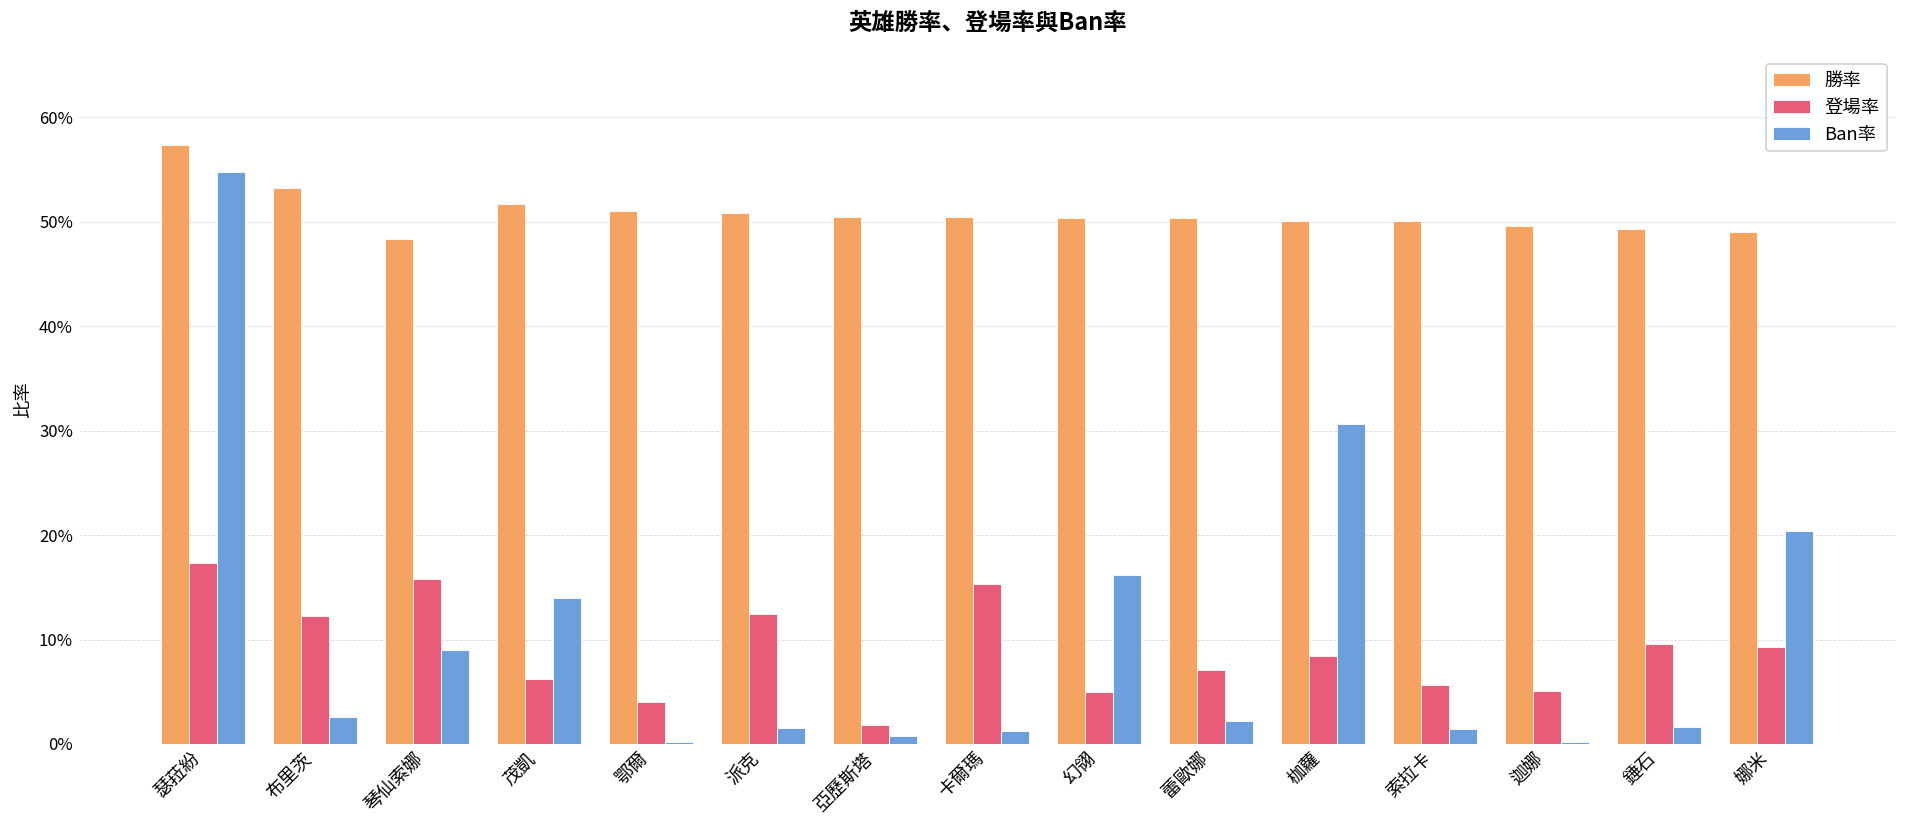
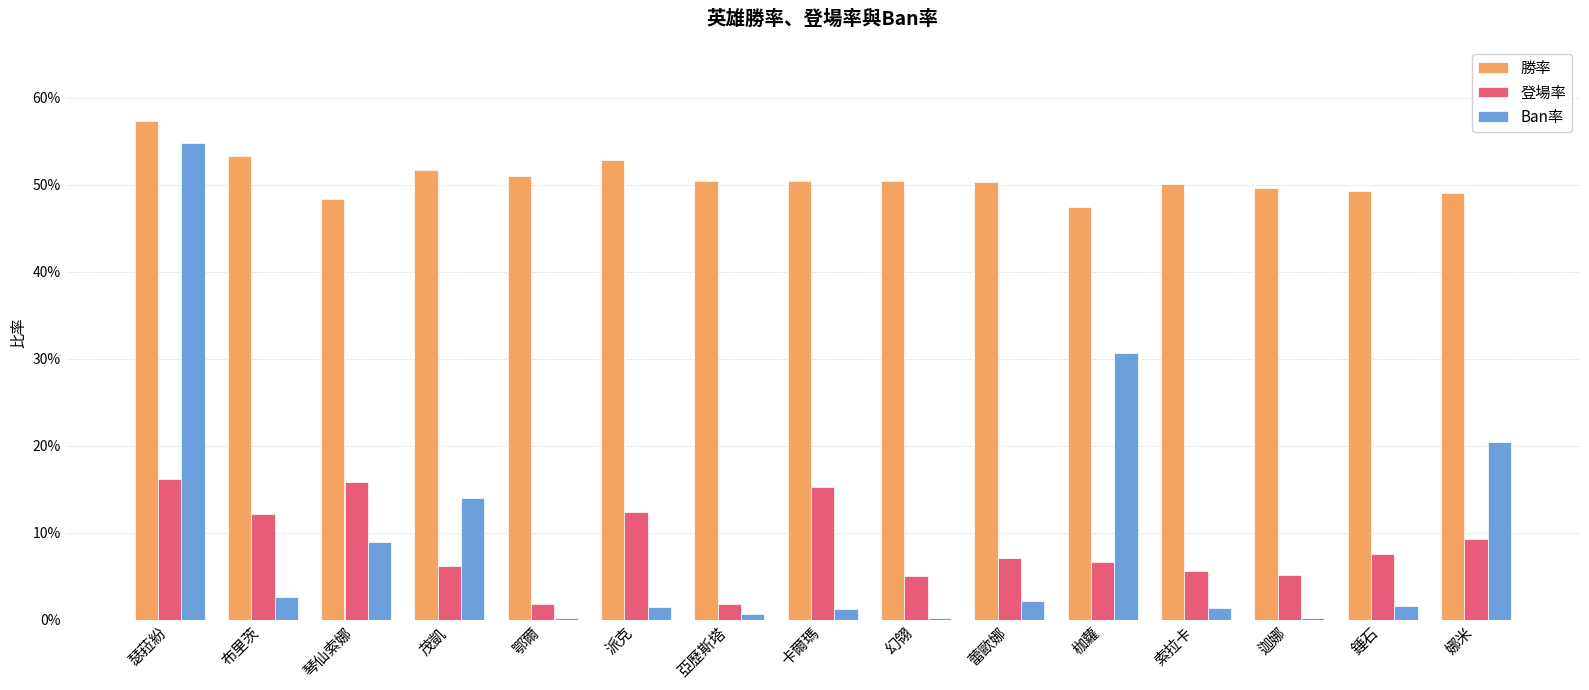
登場率, 瑟菈紛: 17% -> 16%
登場率, 鄂爾: 4% -> 2%
勝率, 派克: 51% -> 53%
Ban率, 幻翎: 16% -> 0%
勝率, 枷蘿: 50% -> 47%
登場率, 枷蘿: 8% -> 7%
登場率, 錘石: 10% -> 8%
